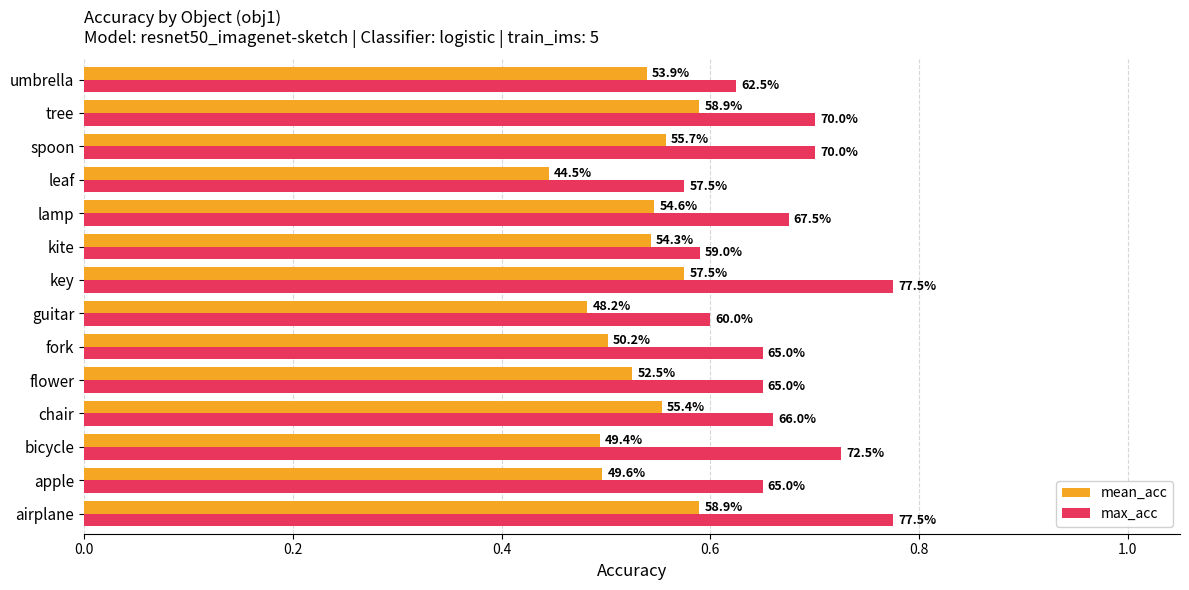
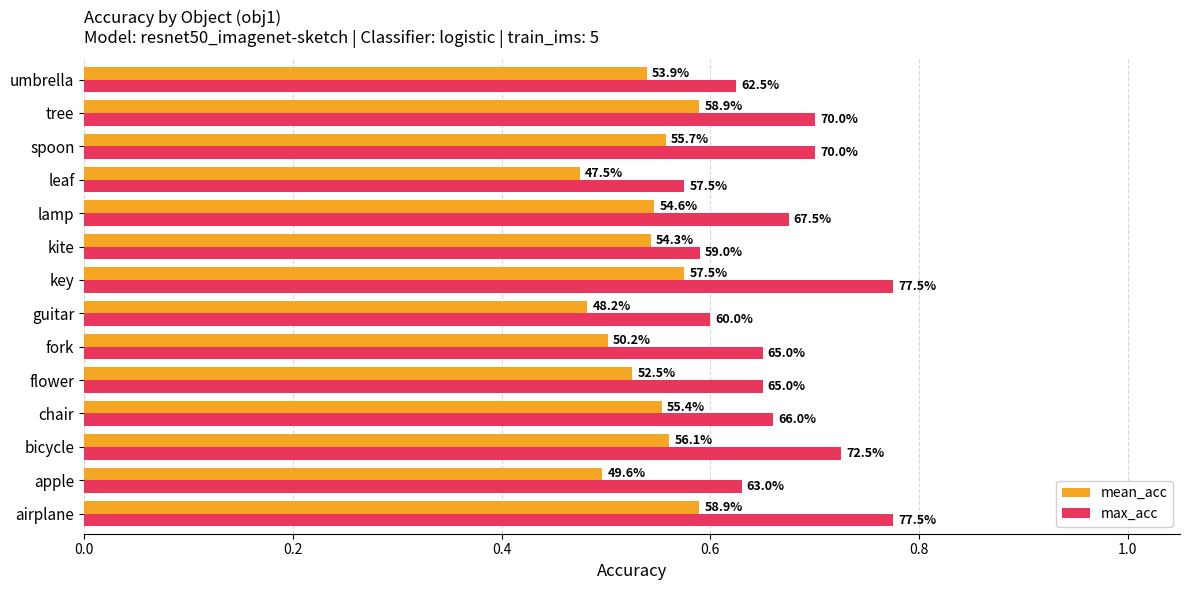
mean_acc, leaf: 44.5% -> 47.5%
mean_acc, bicycle: 49.4% -> 56.1%
max_acc, apple: 65.0% -> 63.0%
